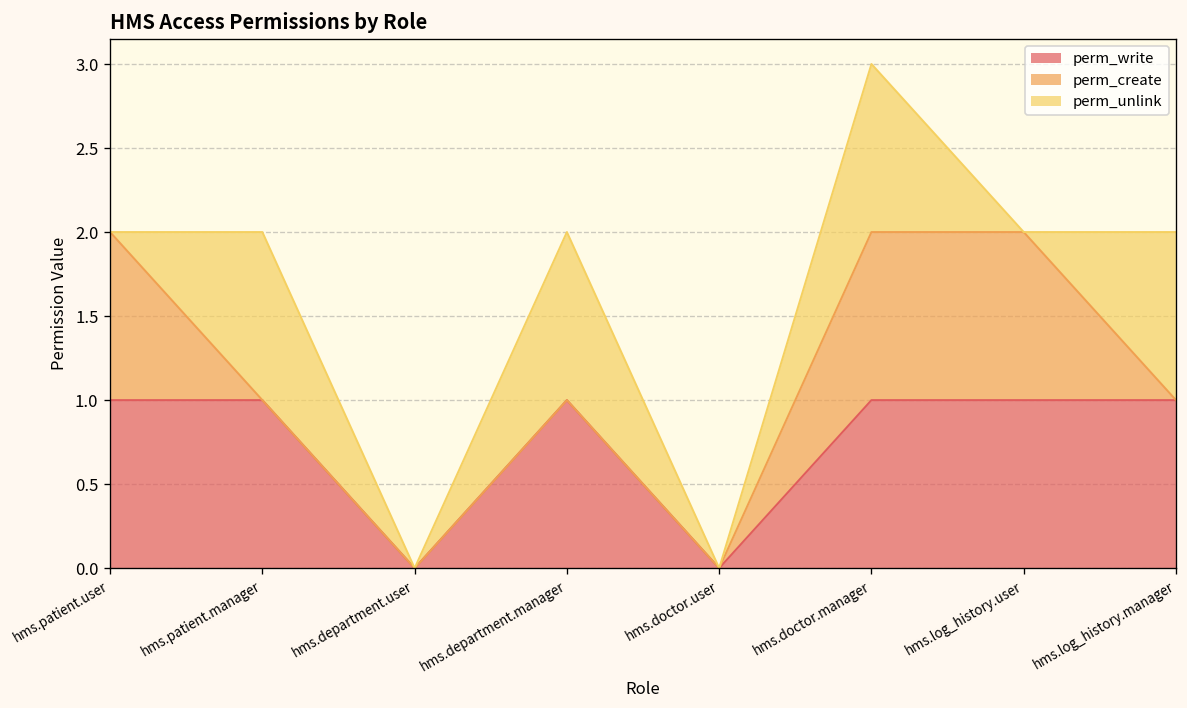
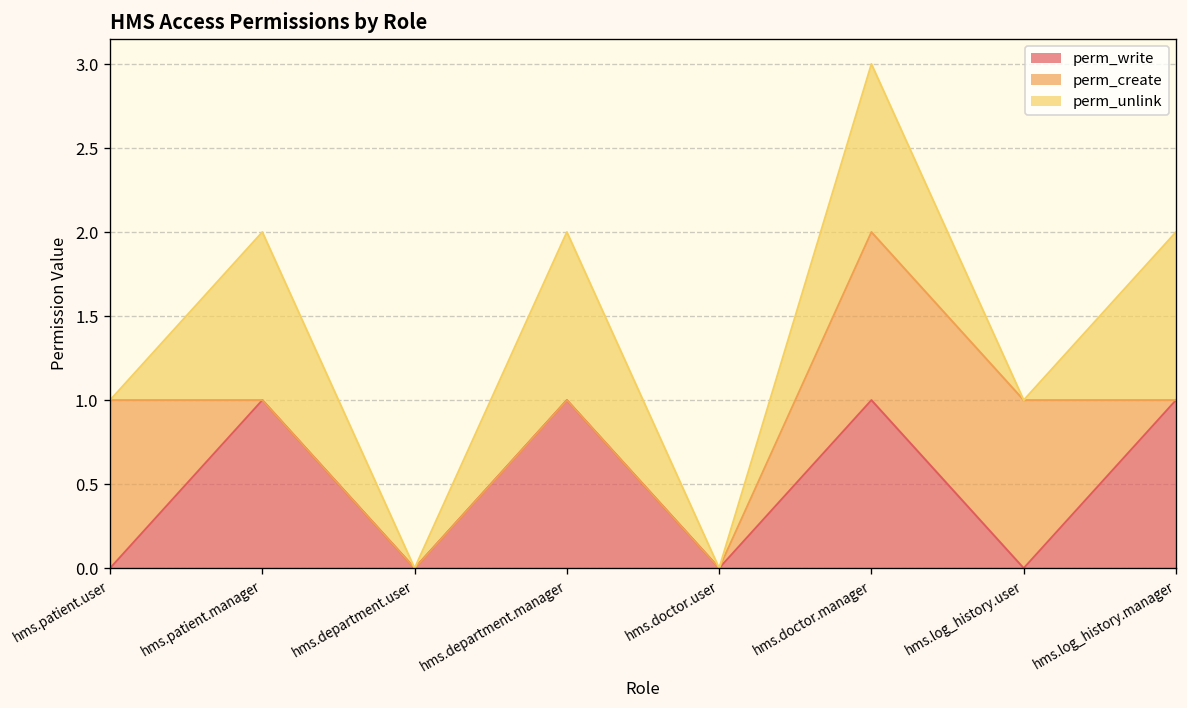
perm_write, hms.patient.user: 1 -> 0
perm_write, hms.log_history.user: 1 -> 0
